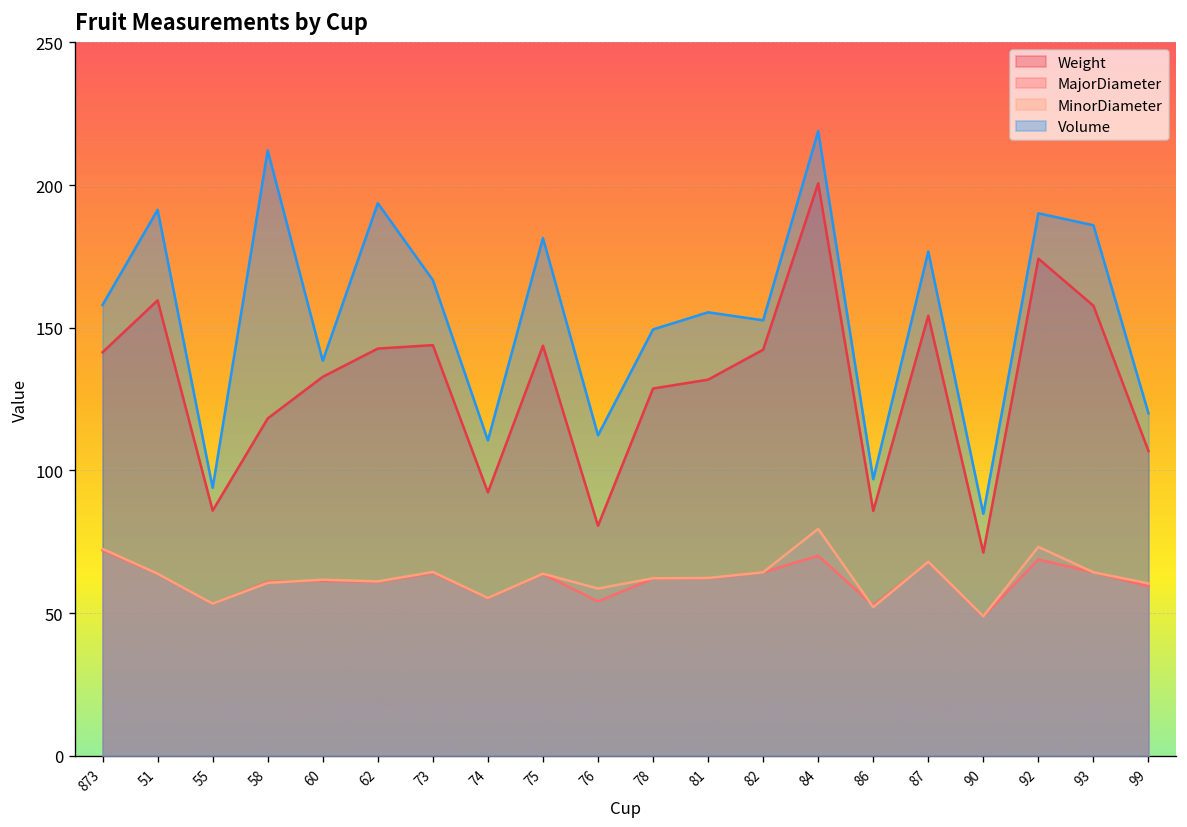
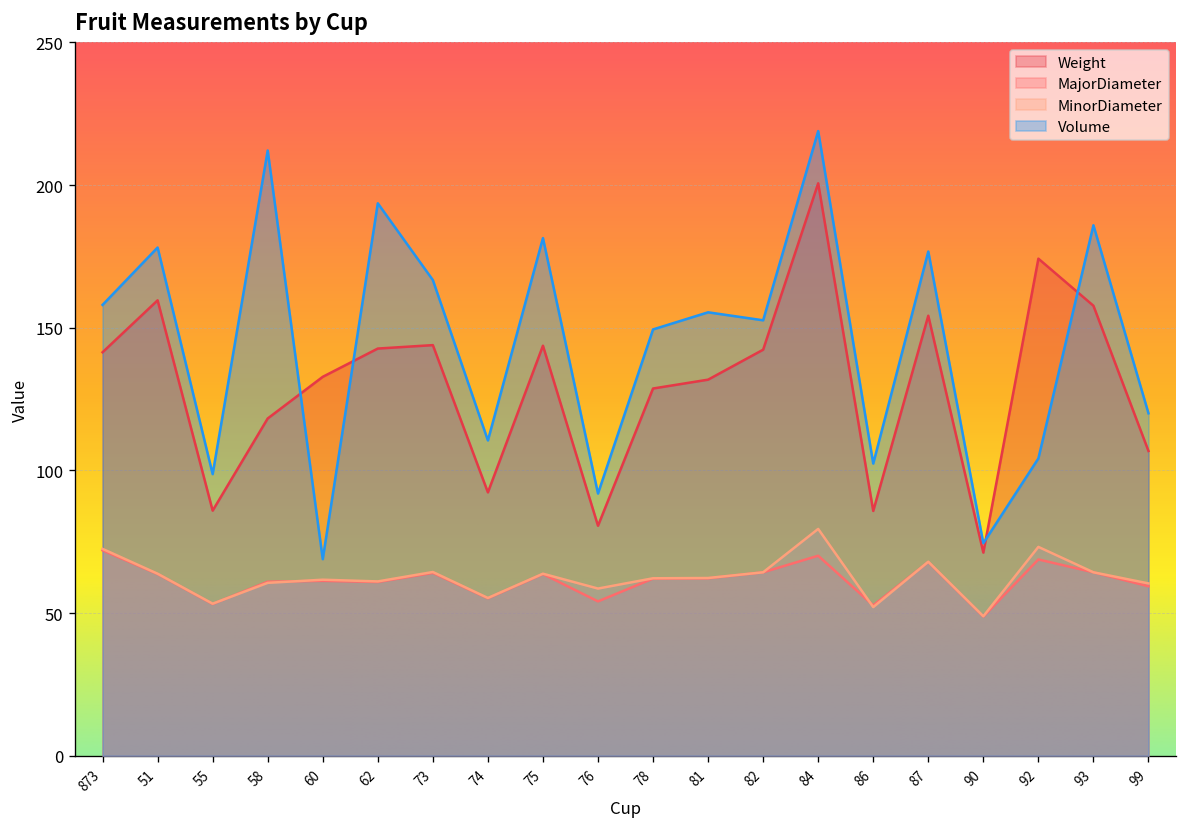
Volume, 51: 191 -> 178
Volume, 55: 94 -> 99
Volume, 60: 138 -> 69
Volume, 76: 112 -> 92
Volume, 86: 97 -> 102
Volume, 90: 85 -> 75
Volume, 92: 190 -> 104
